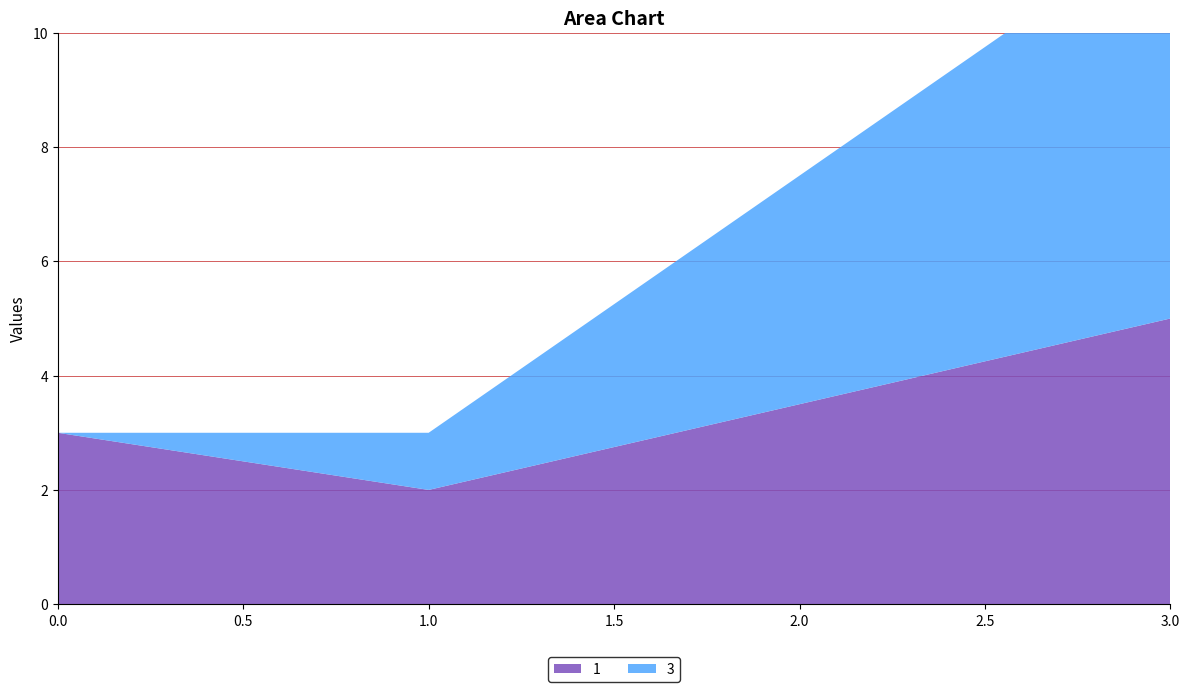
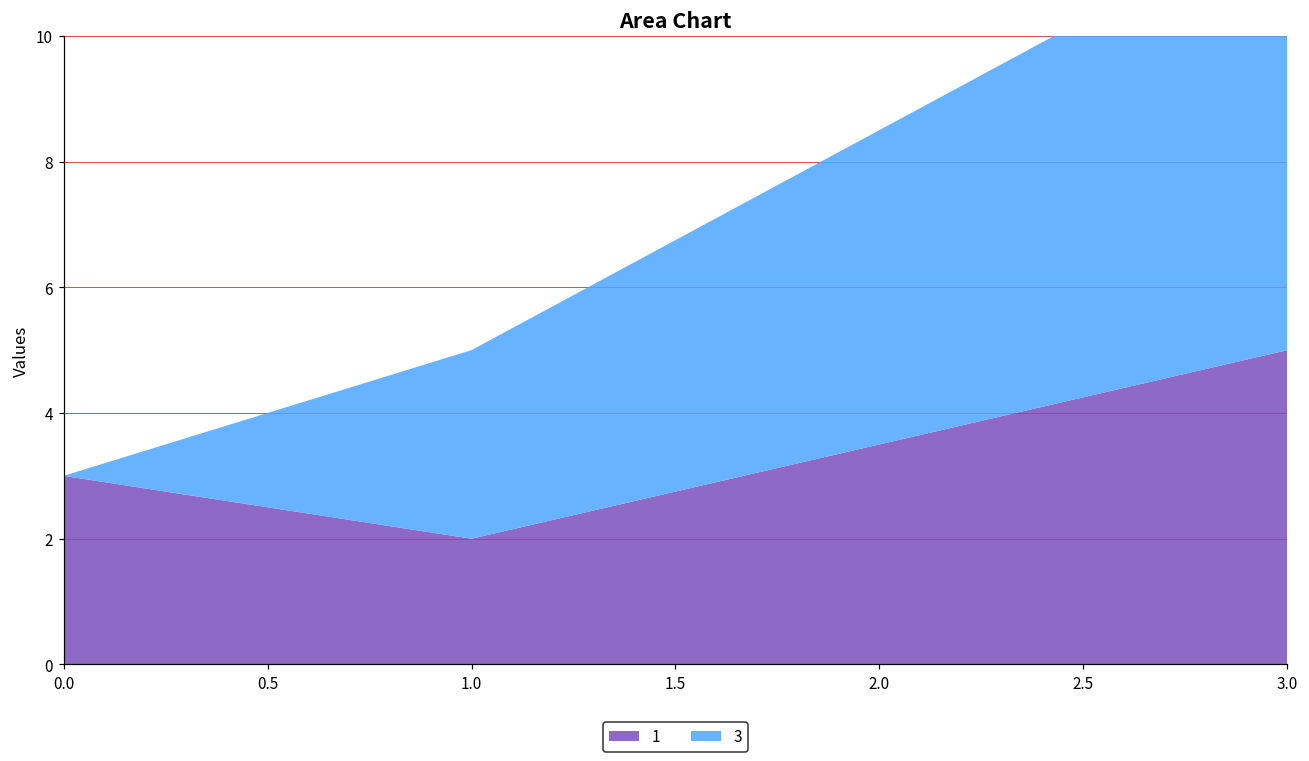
3, 1.0: 1 -> 3
